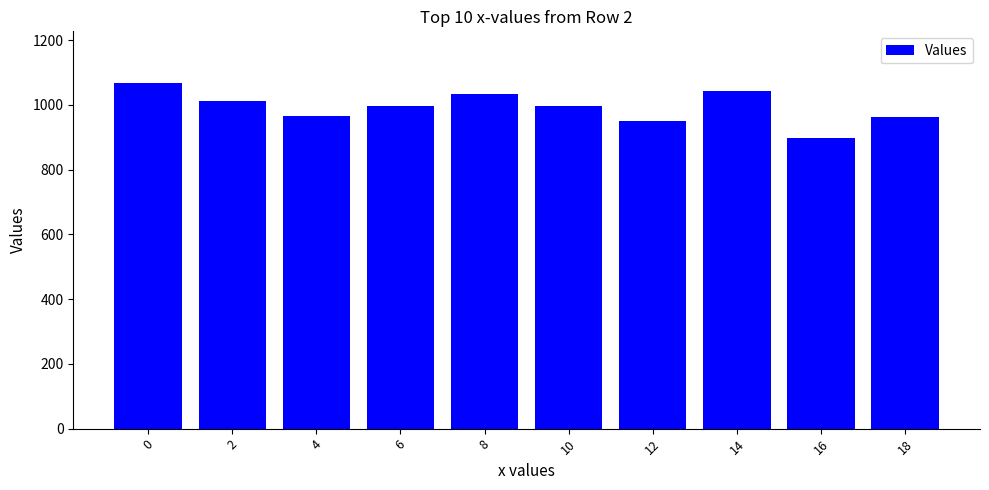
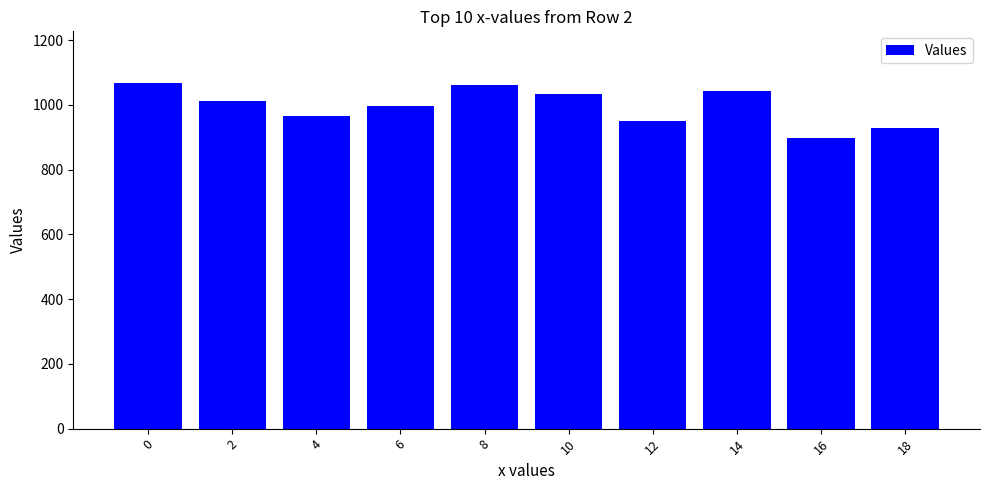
8: 1030 -> 1060
10: 1000 -> 1030
18: 960 -> 930
